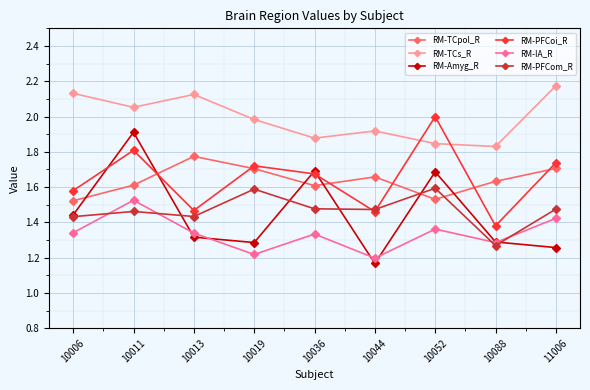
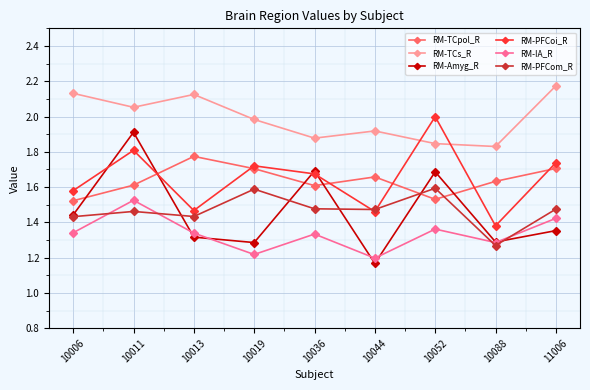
RM-Amyg_R, 11006: 1.26 -> 1.35
